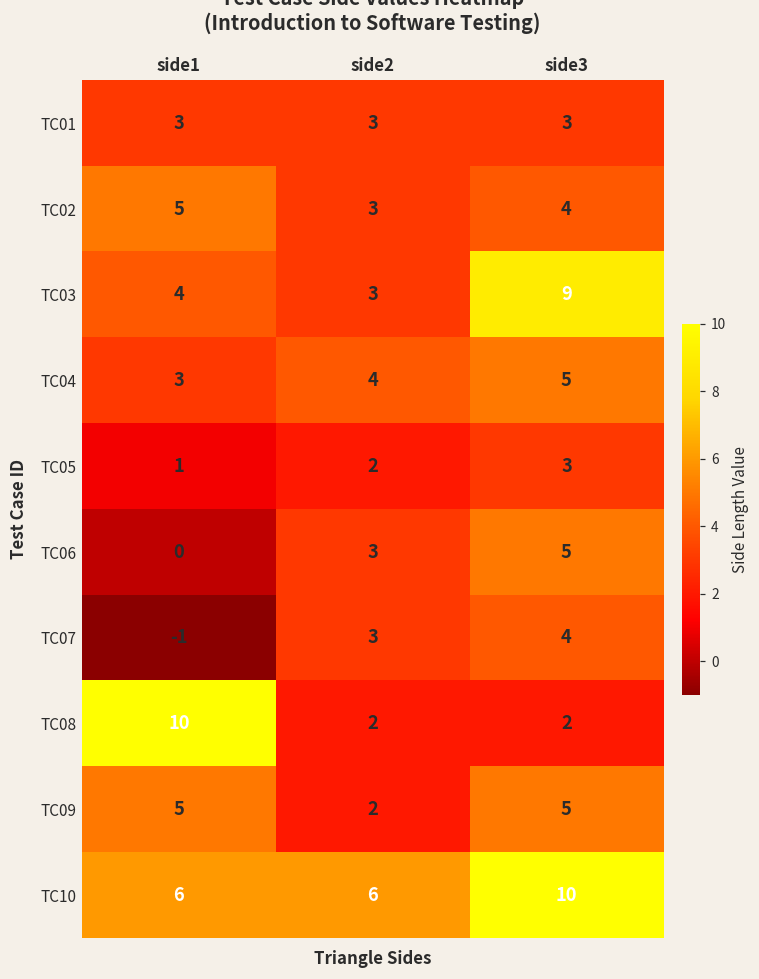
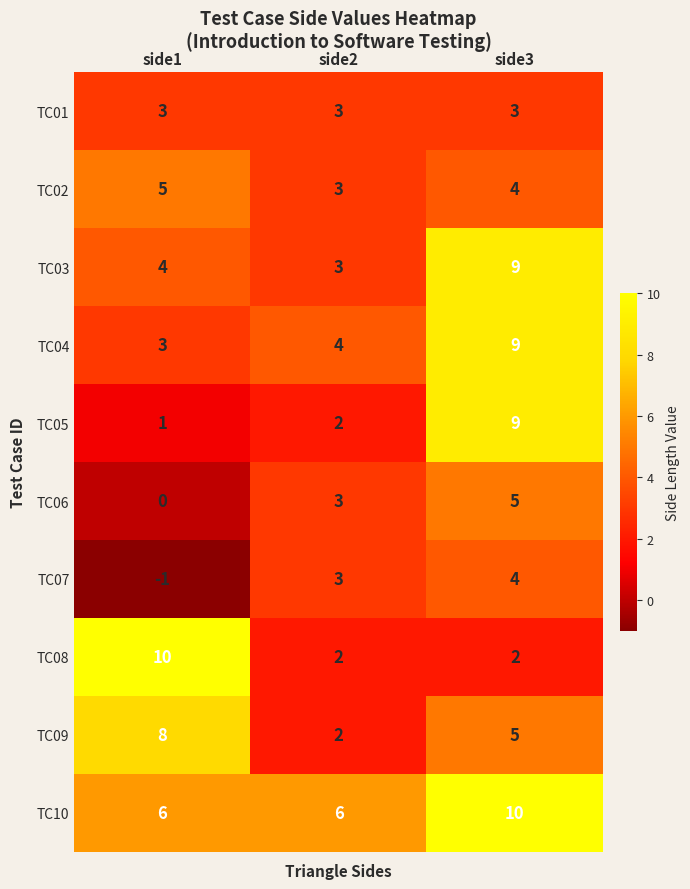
TC04, side3: 5 -> 9
TC05, side3: 3 -> 9
TC09, side1: 5 -> 8
